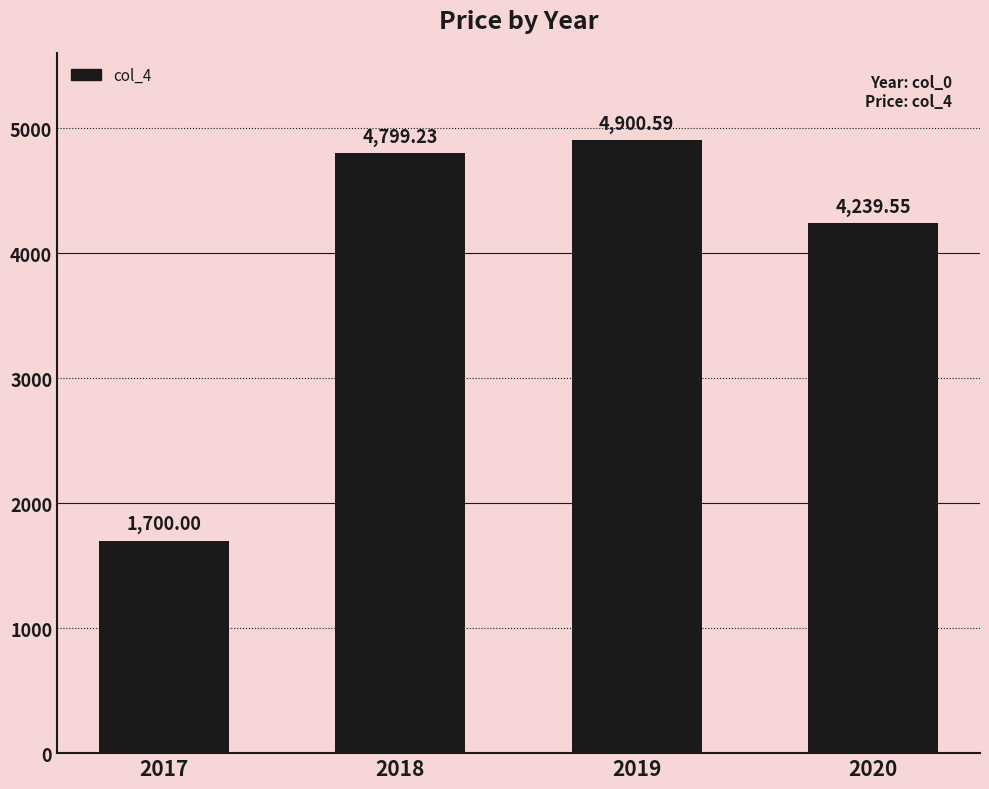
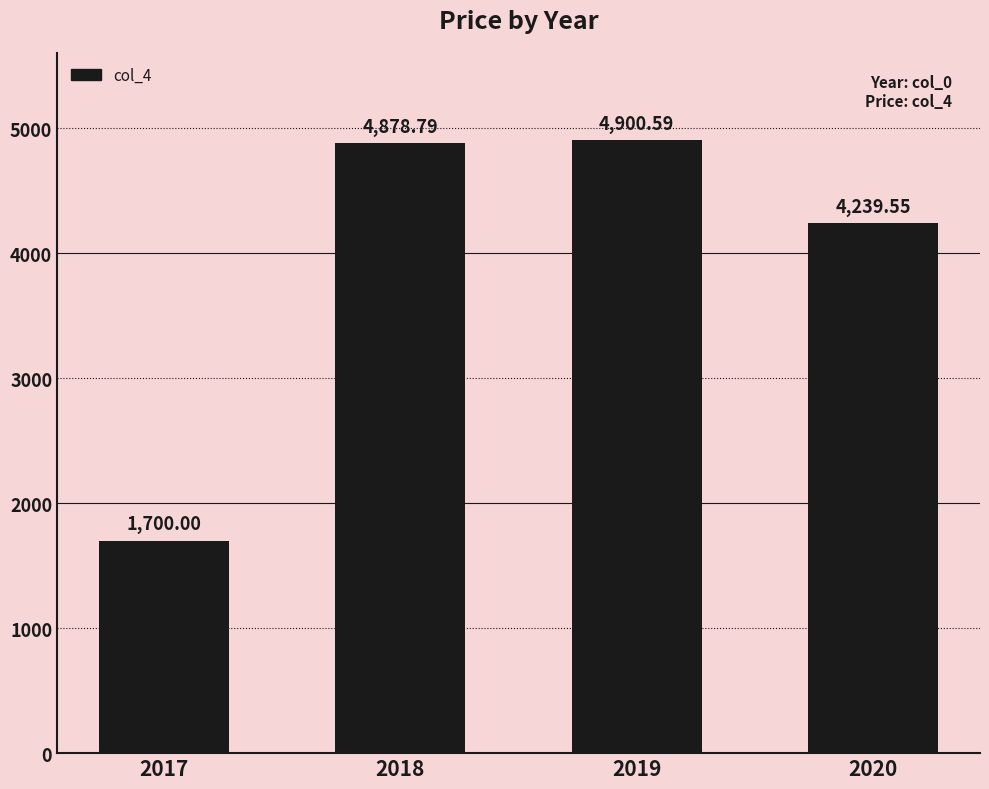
2018: 4,799.23 -> 4,878.79
